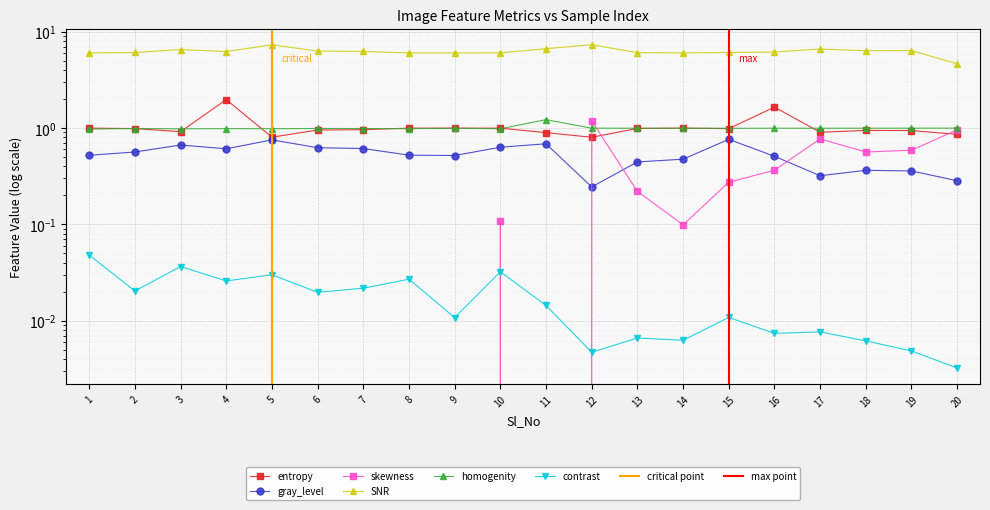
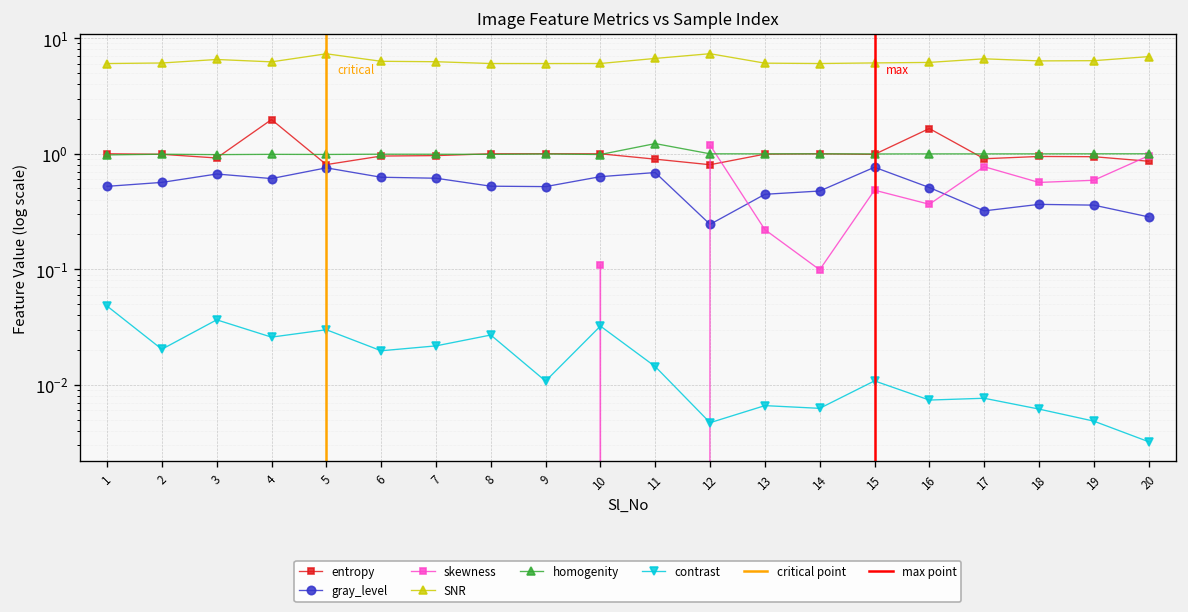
skewness, 15: 0.27 -> 0.5
SNR, 20: 5 -> 7
